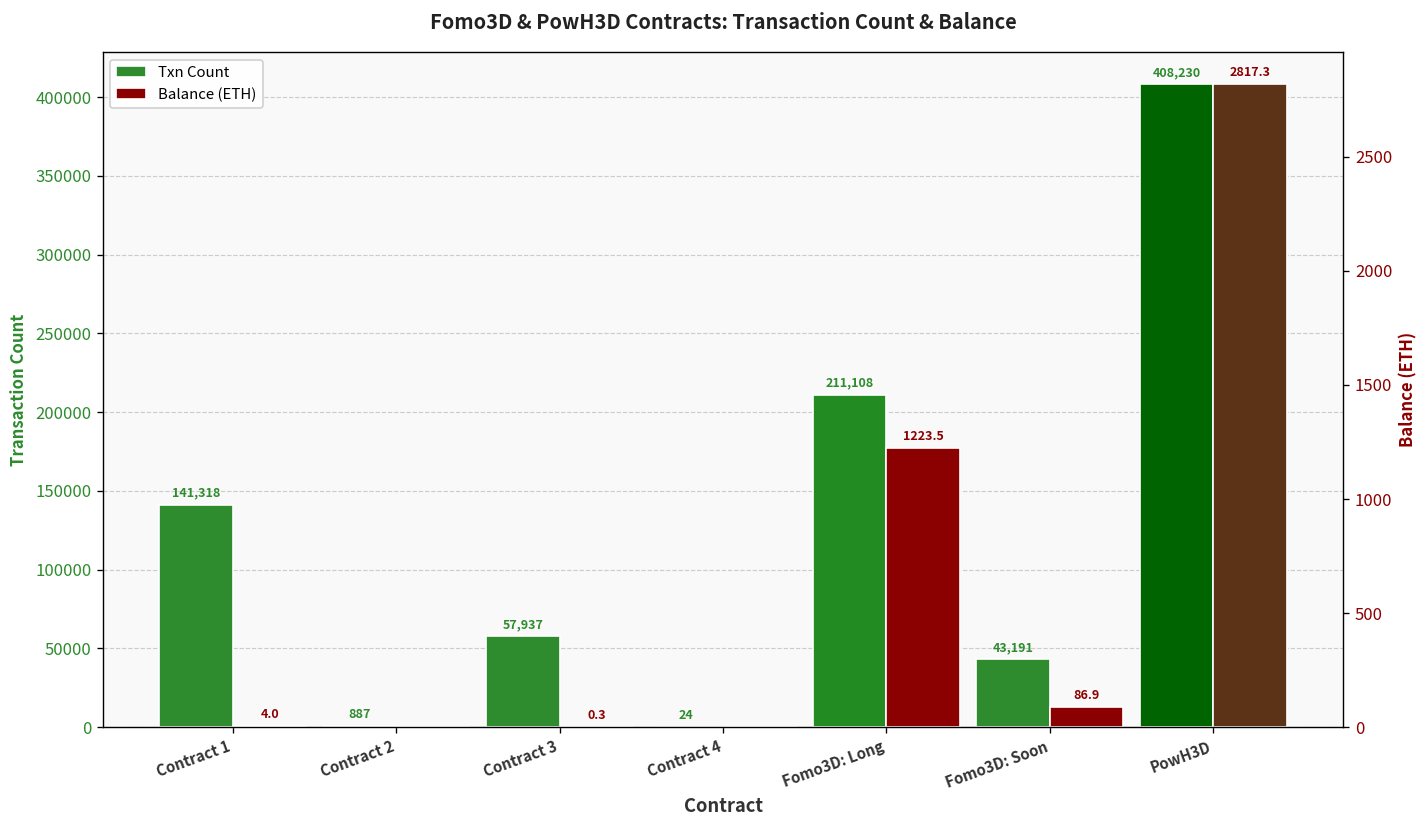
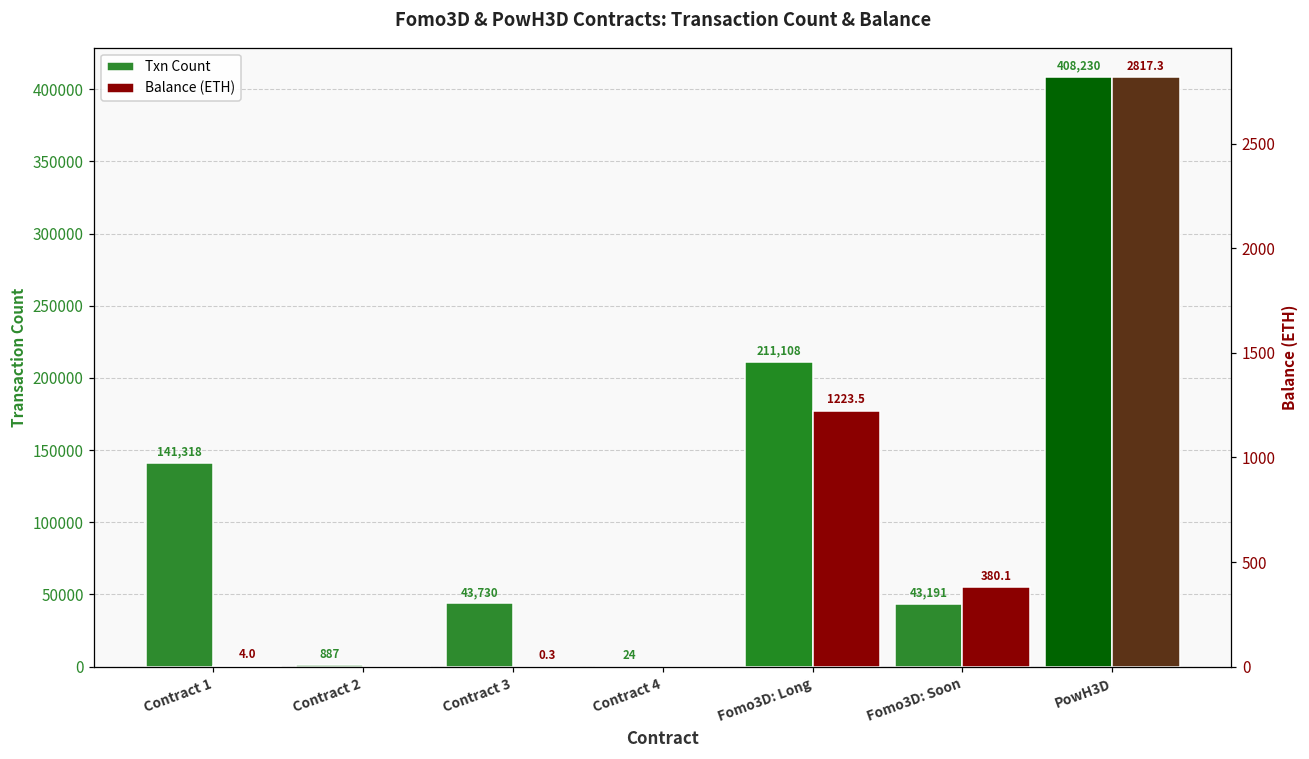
Txn Count, Contract 3: 57,937 -> 43,730
Balance (ETH), Fomo3D: Soon: 86.9 -> 380.1
